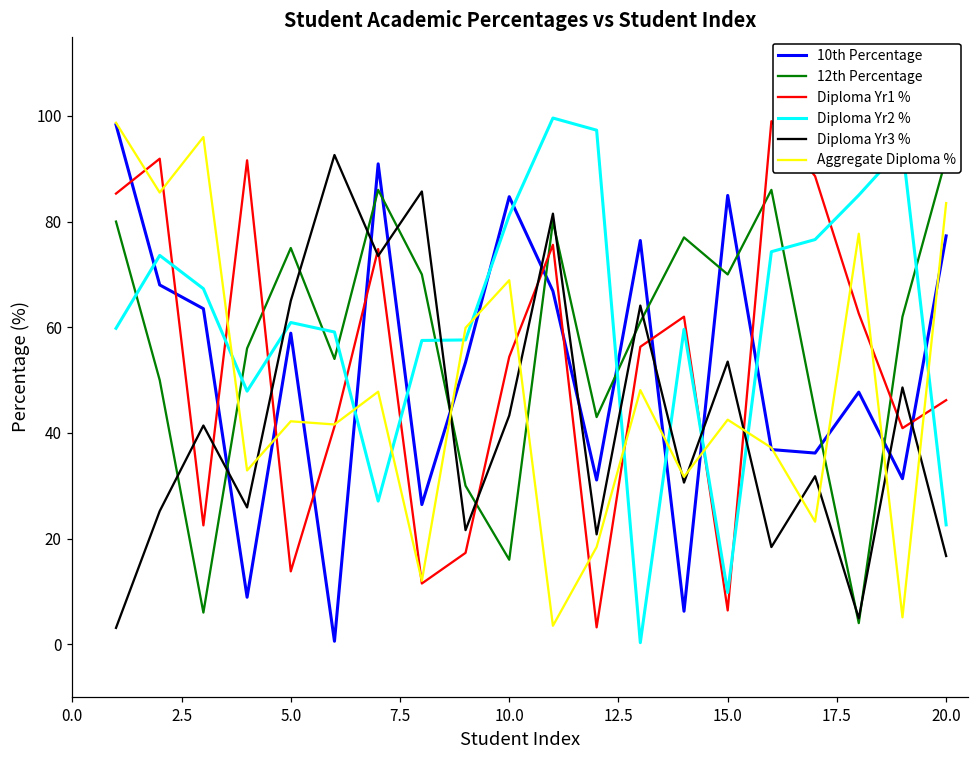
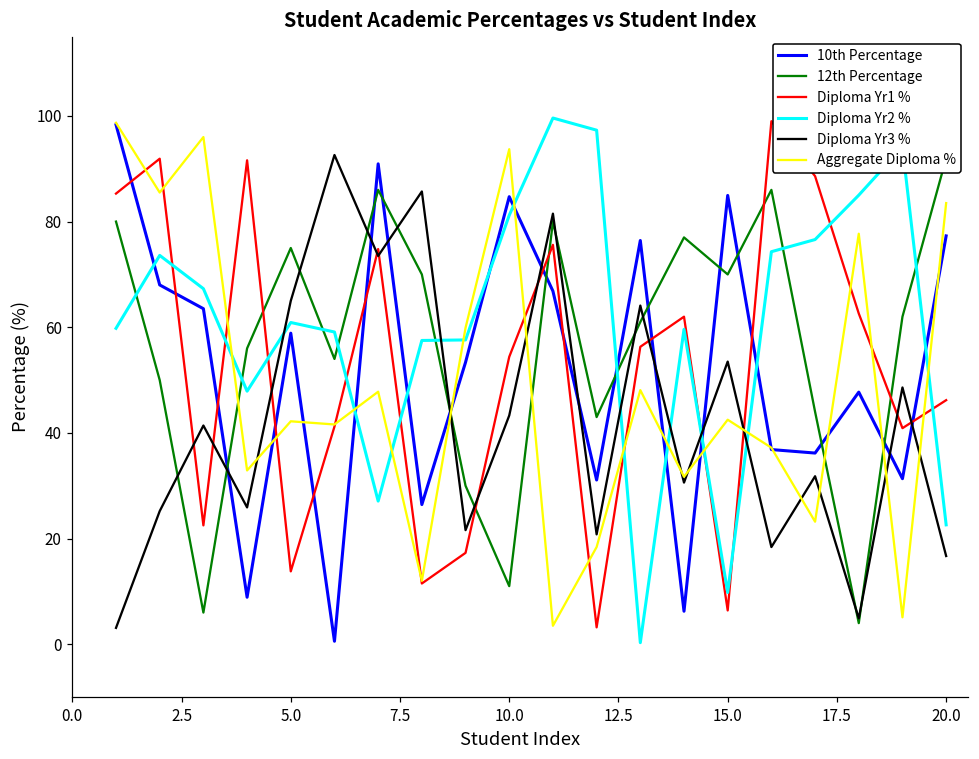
12th Percentage, 10.0: 16 -> 11
Aggregate Diploma %, 10.0: 69 -> 94
